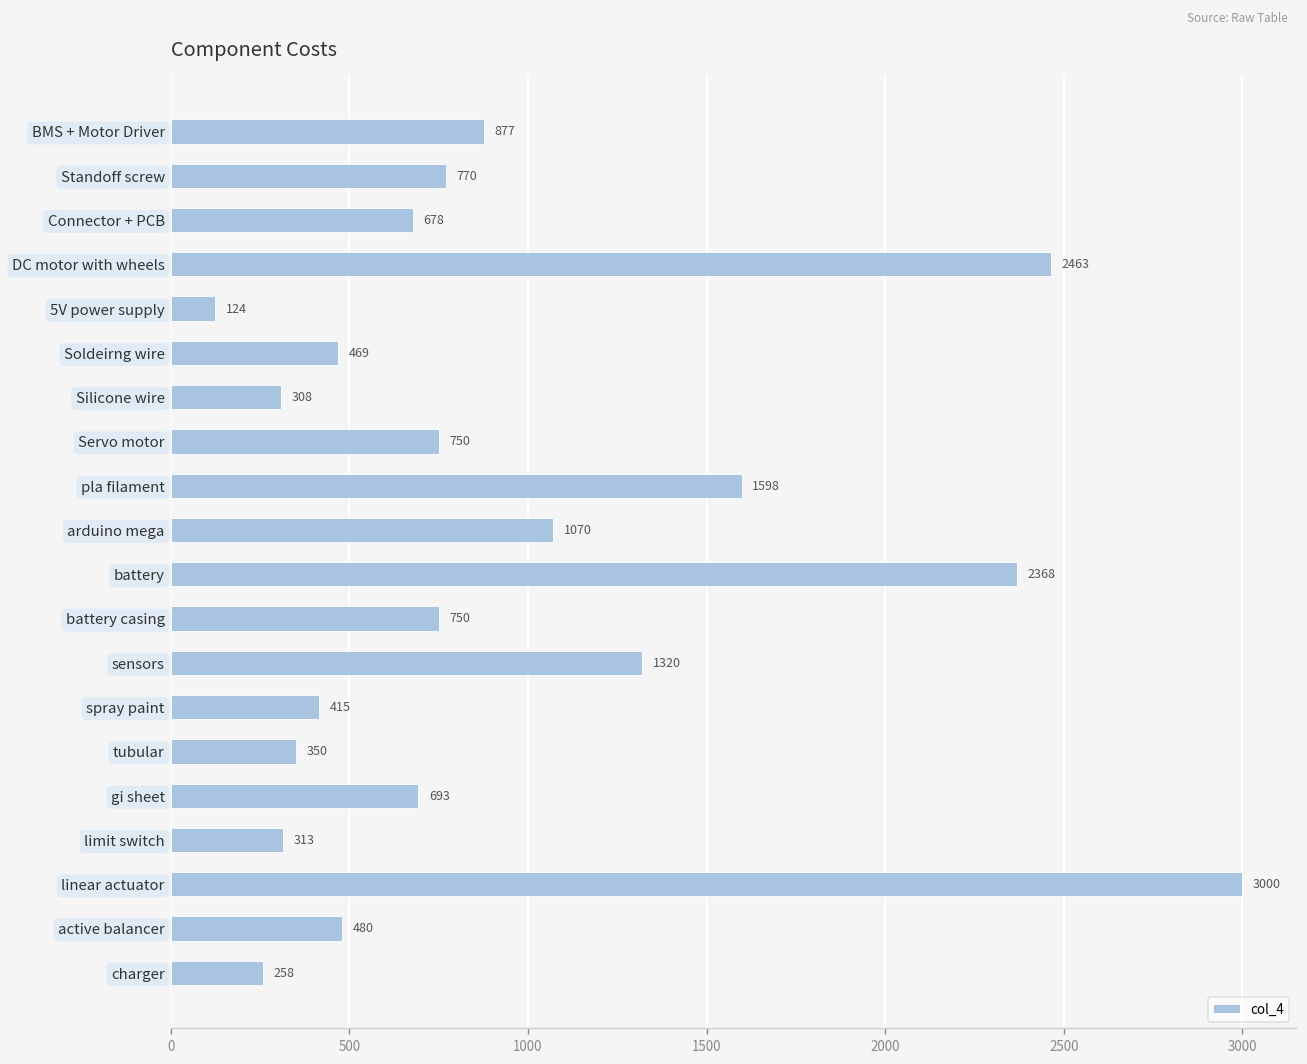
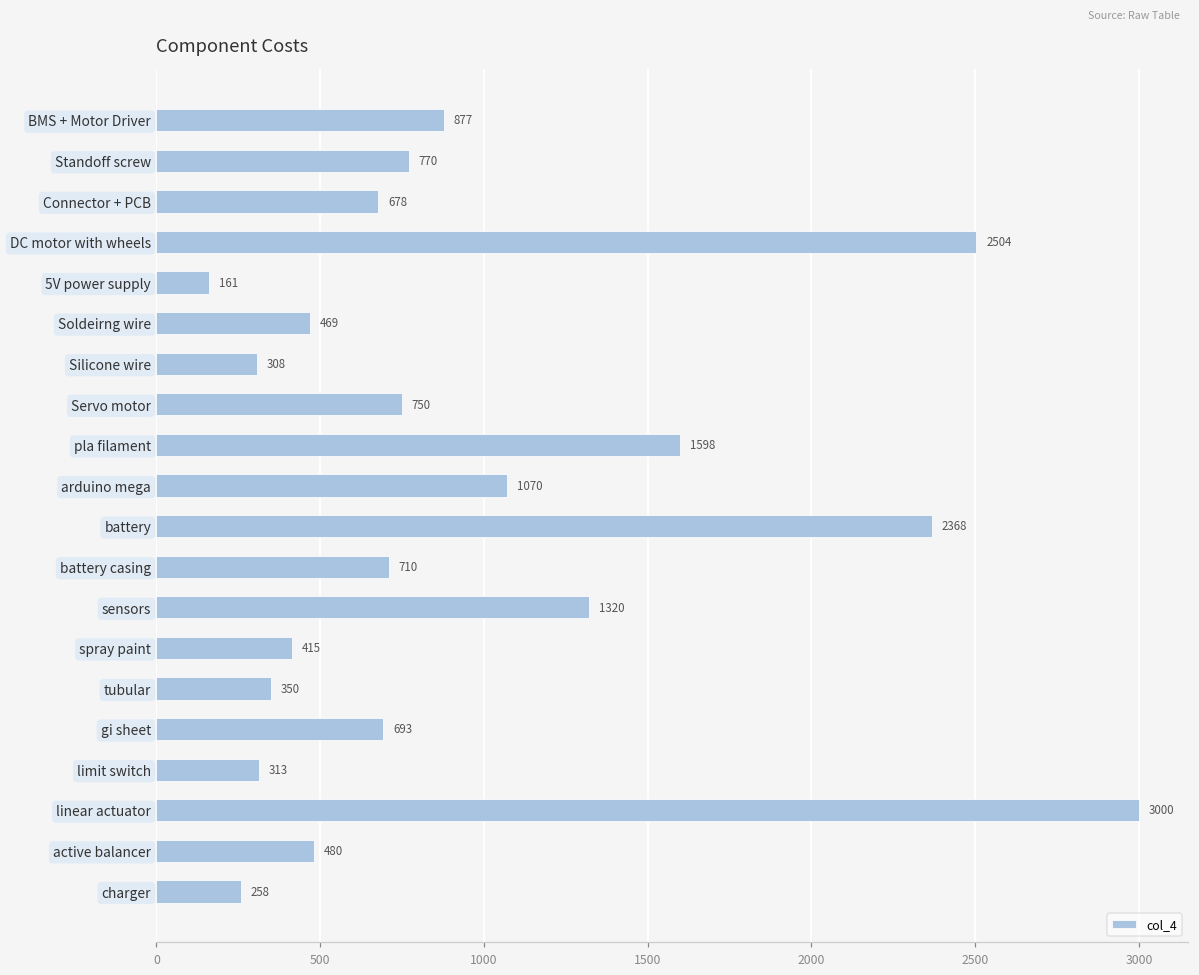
DC motor with wheels: 2463 -> 2504
5V power supply: 124 -> 161
battery casing: 750 -> 710
